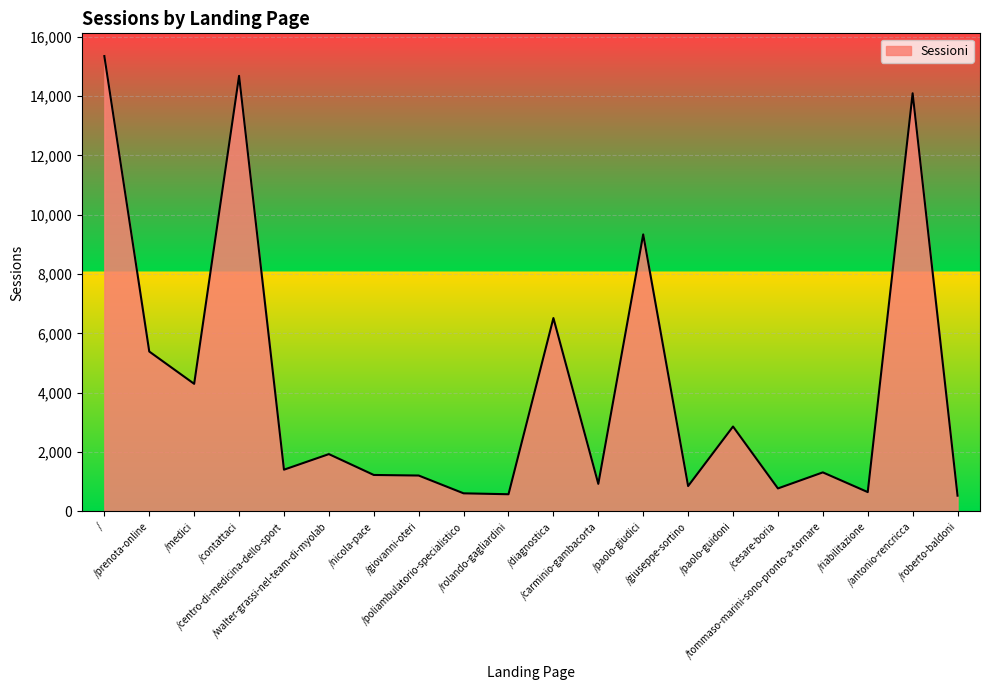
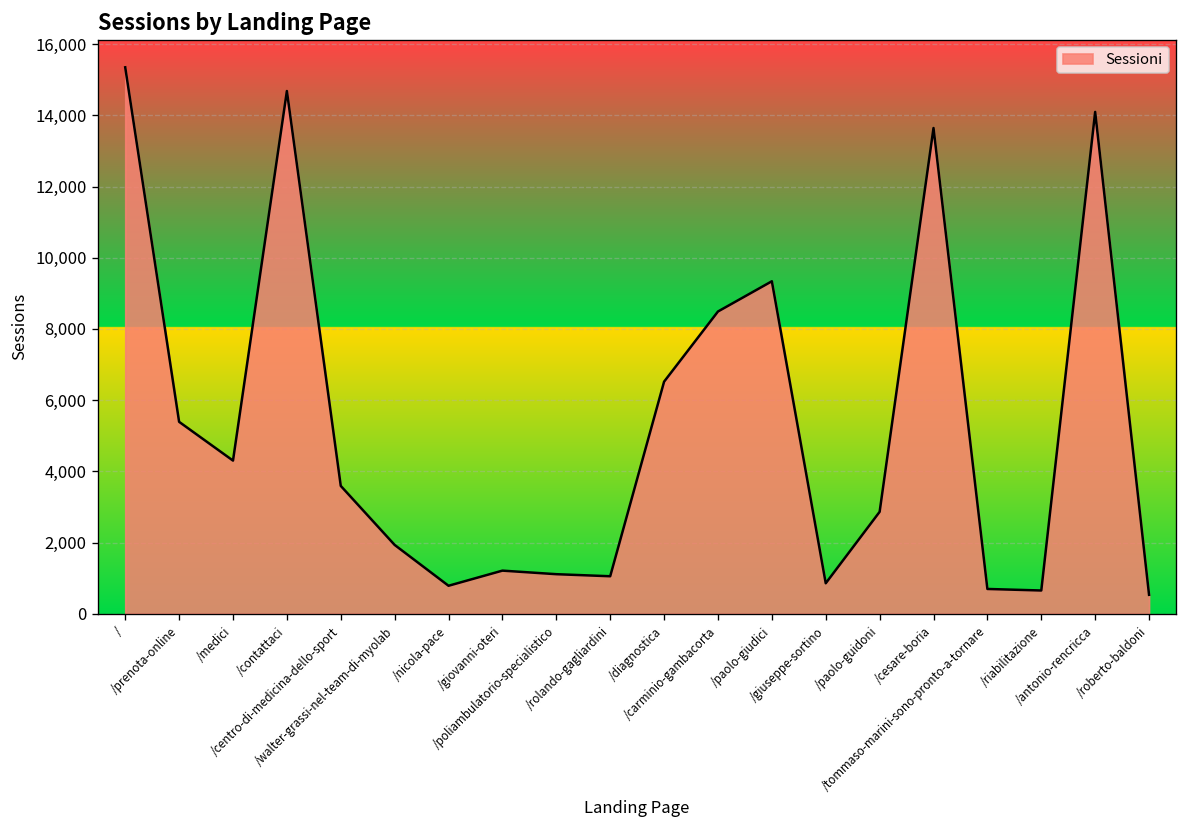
/centro-di-medicina-dello-sport: 1,400 -> 3,600
/nicola-pace: 1,200 -> 800
/poliambulatorio-specialistico: 600 -> 1,100
/rolando-gagliardini: 600 -> 1,100
/carminio-gambacorta: 900 -> 8,500
/cesare-boria: 800 -> 13,600
/tommaso-marini-sono-pronto-a-tornare: 1,300 -> 700
